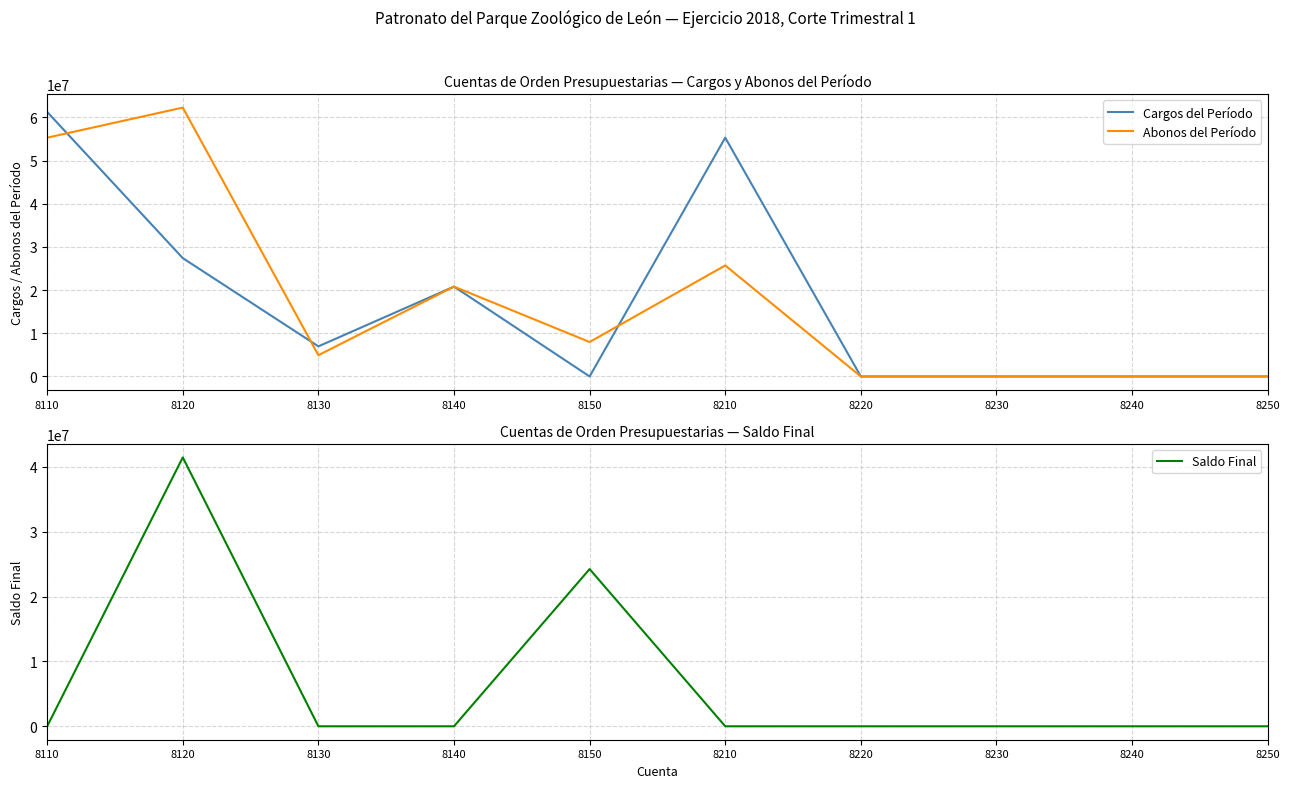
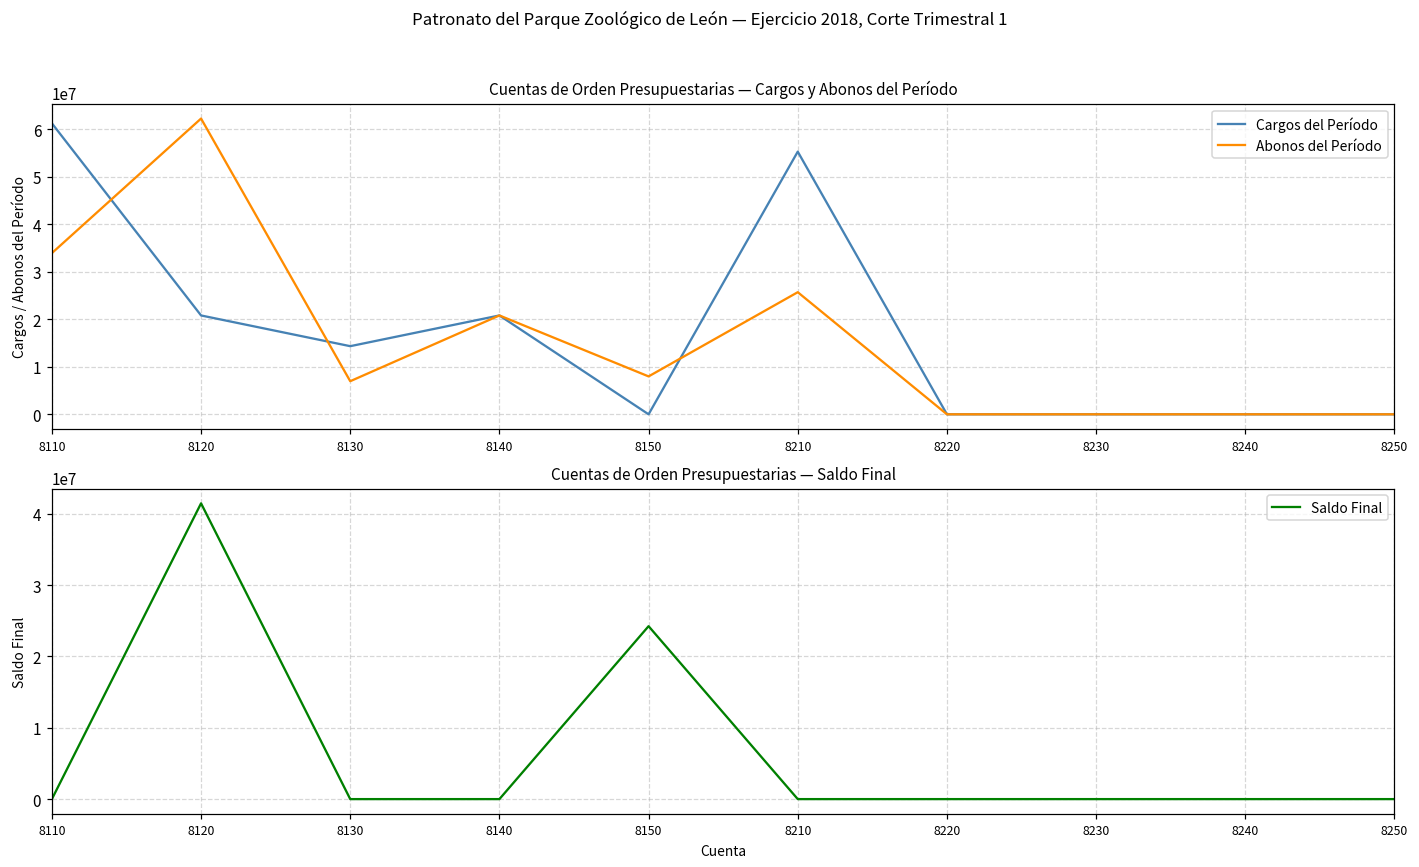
Cuentas de Orden Presupuestarias — Cargos y Abonos del Período, Abonos del Período, 8110: 55000000 -> 34000000
Cuentas de Orden Presupuestarias — Cargos y Abonos del Período, Cargos del Período, 8120: 27000000 -> 21000000
Cuentas de Orden Presupuestarias — Cargos y Abonos del Período, Cargos del Período, 8130: 7000000 -> 14000000
Cuentas de Orden Presupuestarias — Cargos y Abonos del Período, Abonos del Período, 8130: 5000000 -> 7000000
